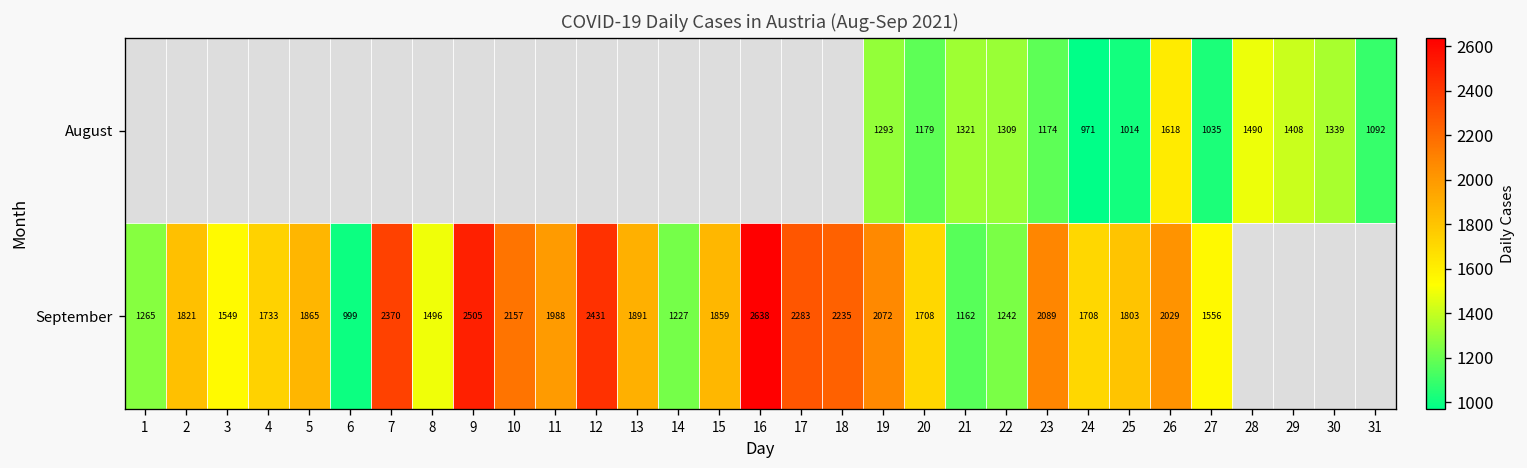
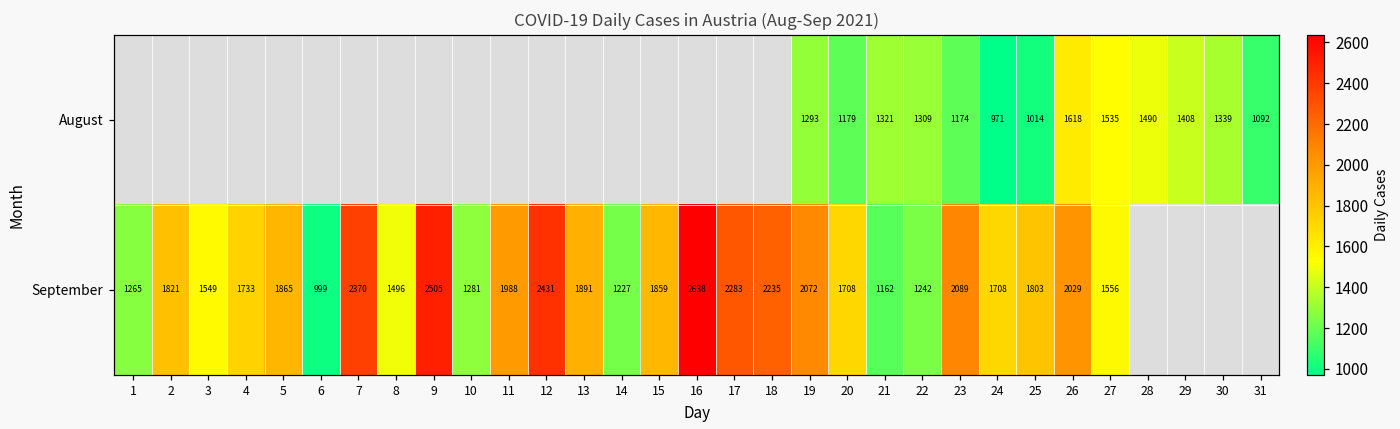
August, 27: 1035 -> 1535
September, 10: 2157 -> 1281
